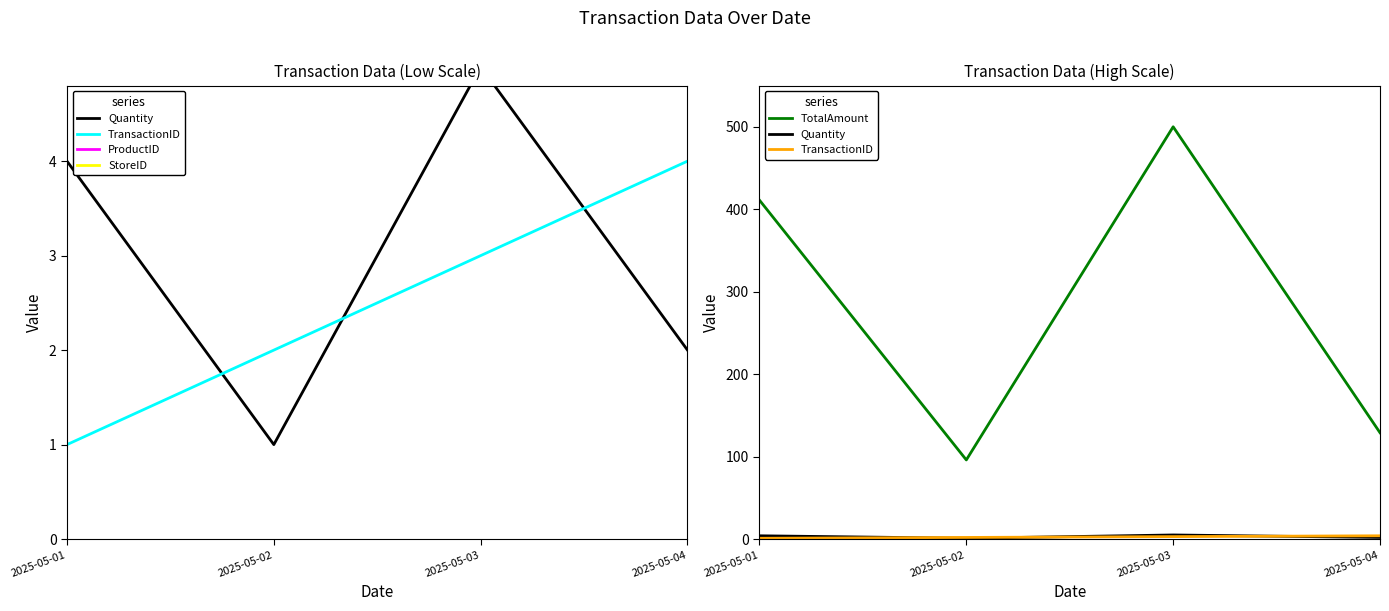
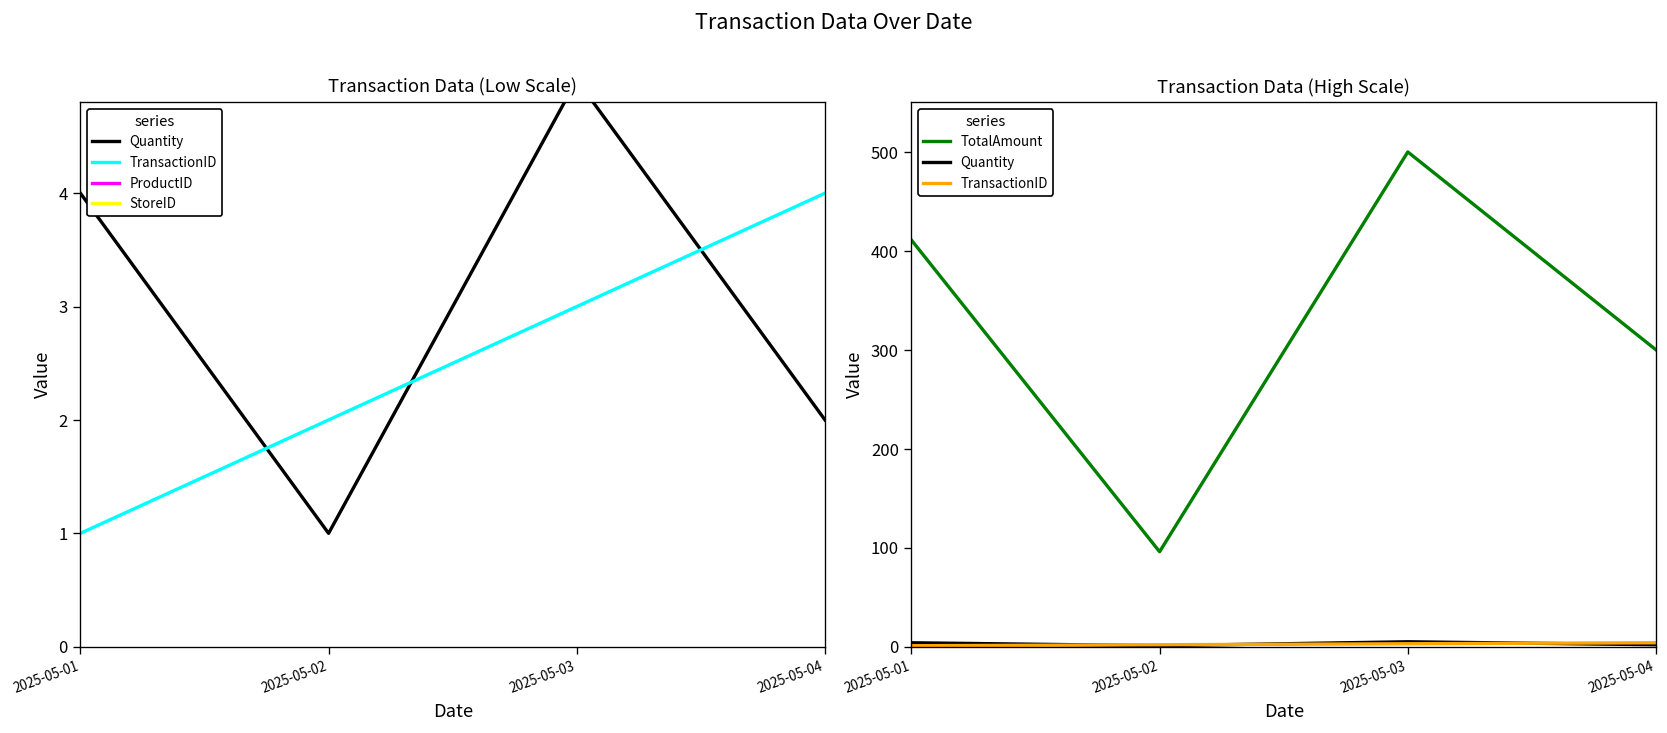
Transaction Data (High Scale), TotalAmount, 2025-05-04: 130 -> 300
